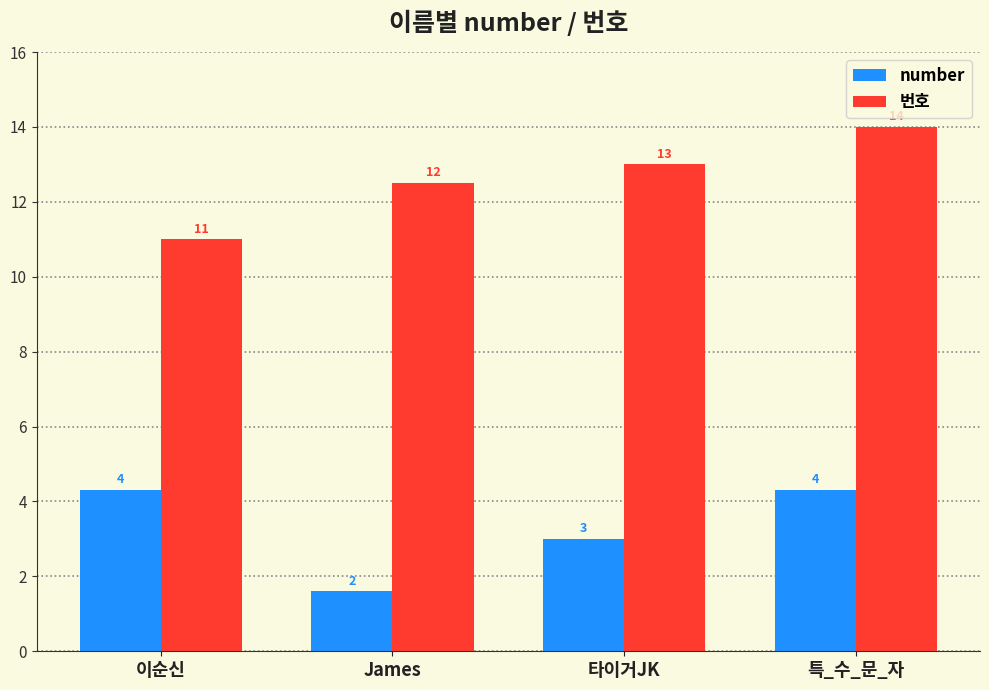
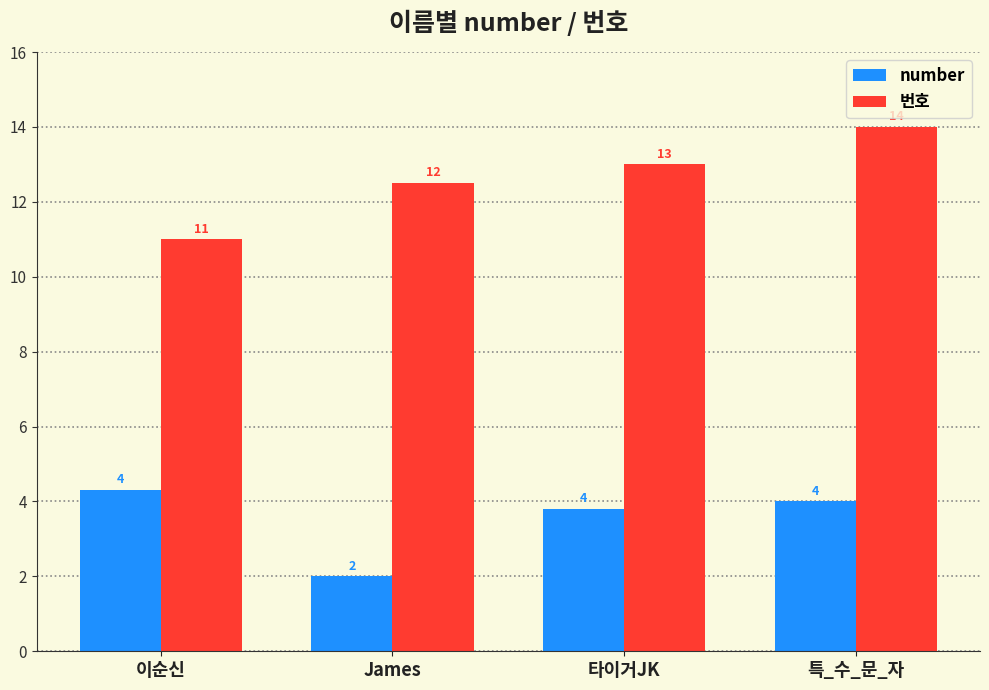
number, James: 1.6 -> 2.0
number, 타이거JK: 3 -> 4
number, 특_수_문_자: 4.3 -> 4.0
